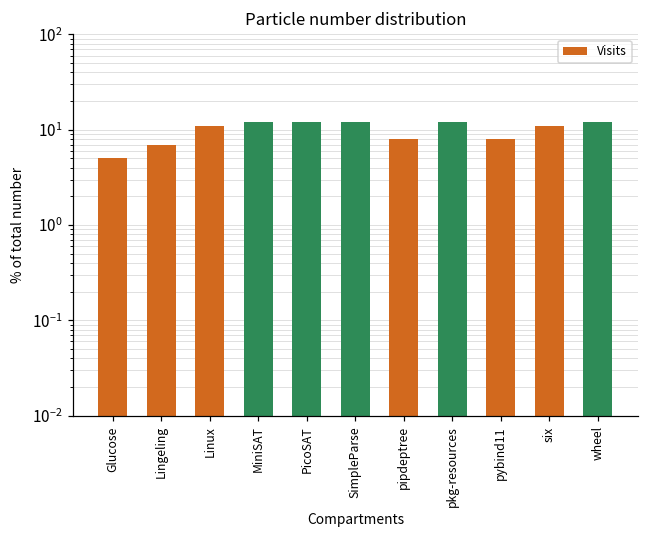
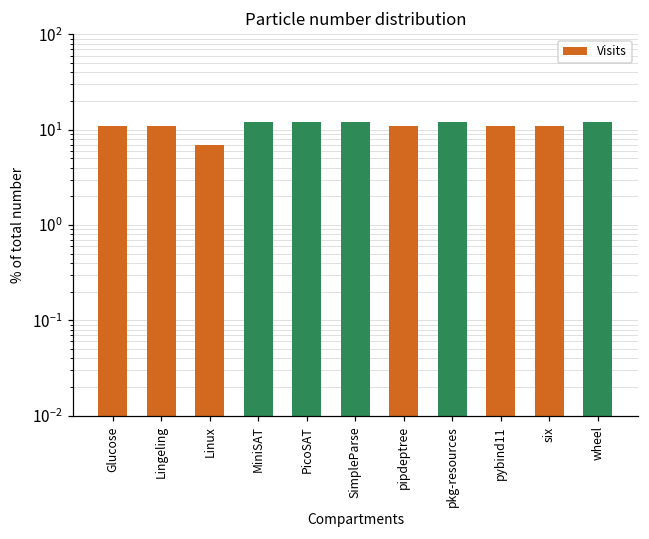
Glucose: 5 -> 11
Lingeling: 7 -> 11
Linux: 11 -> 7
pipdeptree: 8 -> 11
pybind11: 8 -> 11
